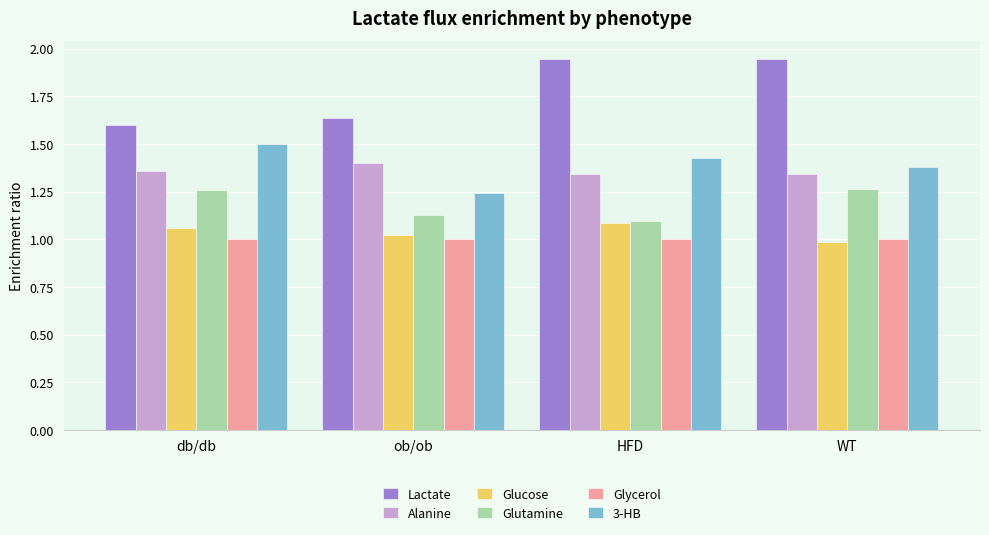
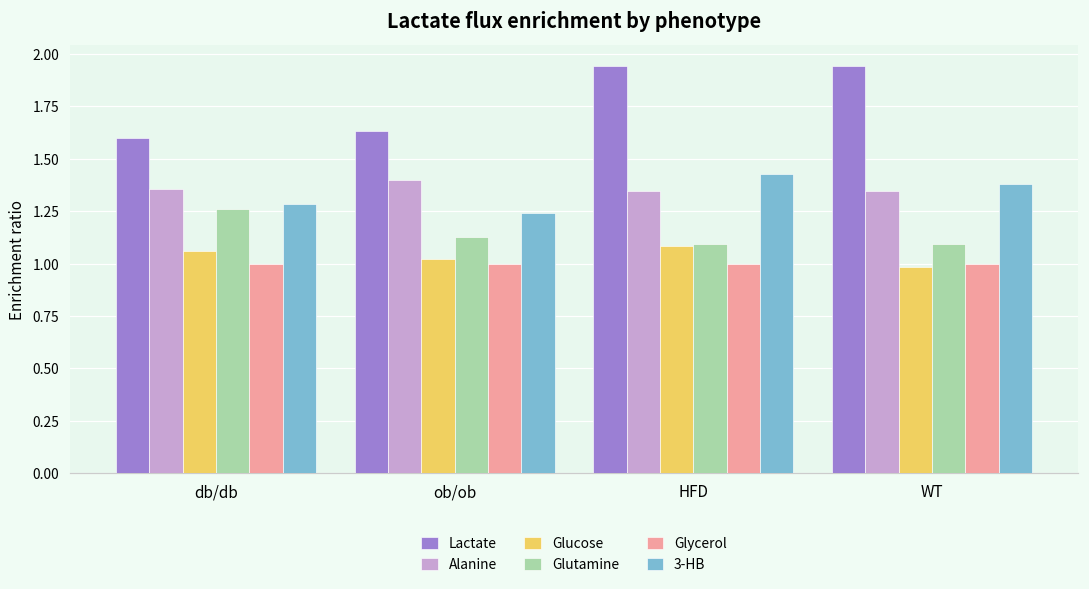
3-HB, db/db: 1.50 -> 1.29
Glutamine, WT: 1.26 -> 1.09
